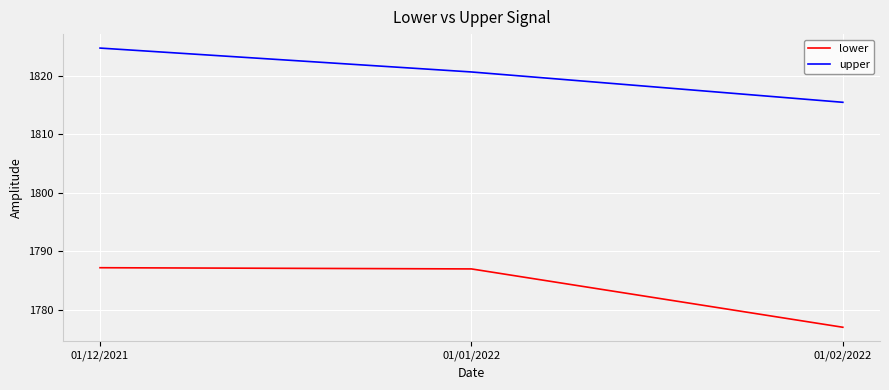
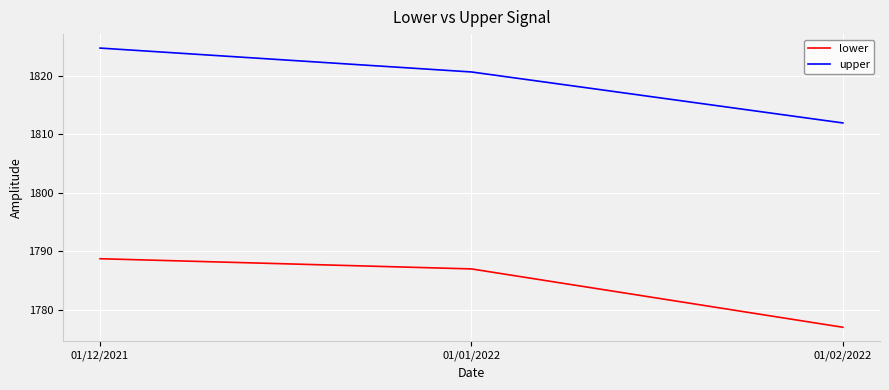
lower, 01/12/2021: 1787 -> 1789
upper, 01/02/2022: 1815 -> 1812
